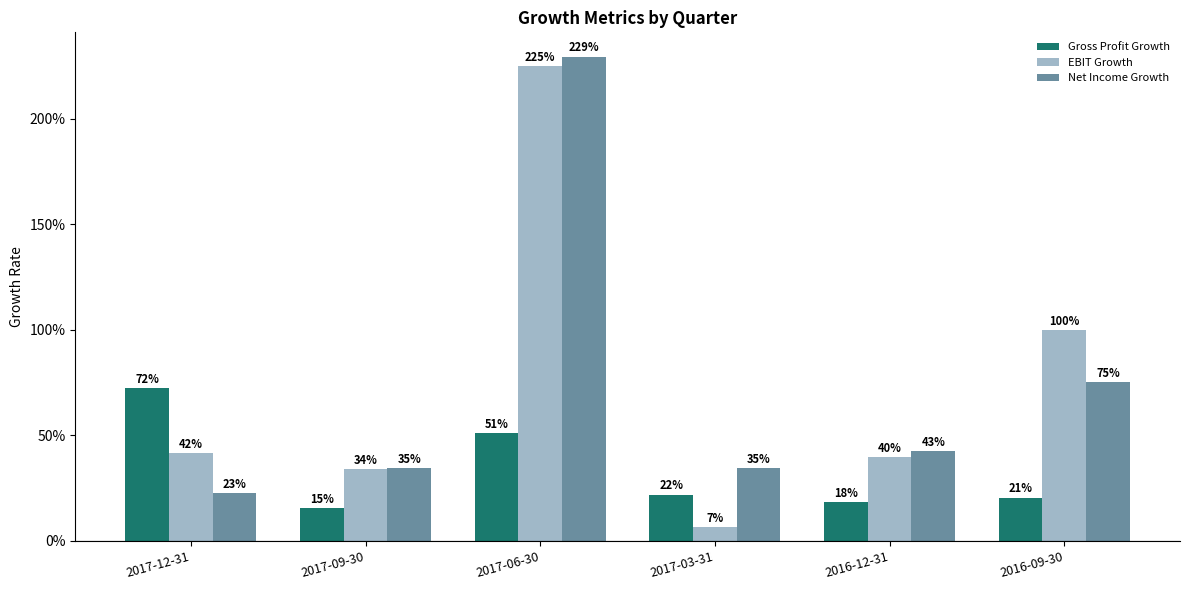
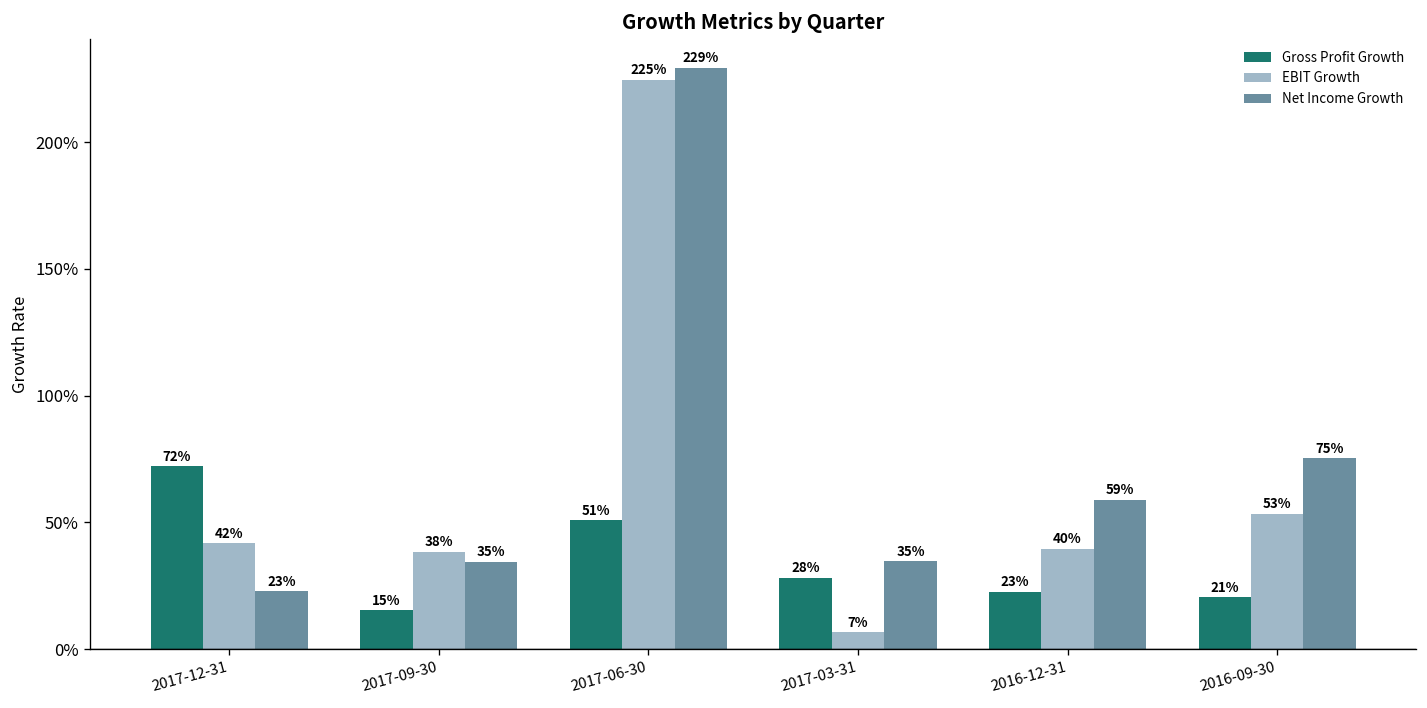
EBIT Growth, 2017-09-30: 34% -> 38%
Gross Profit Growth, 2017-03-31: 22% -> 28%
Gross Profit Growth, 2016-12-31: 18% -> 23%
Net Income Growth, 2016-12-31: 43% -> 59%
EBIT Growth, 2016-09-30: 100% -> 53%
